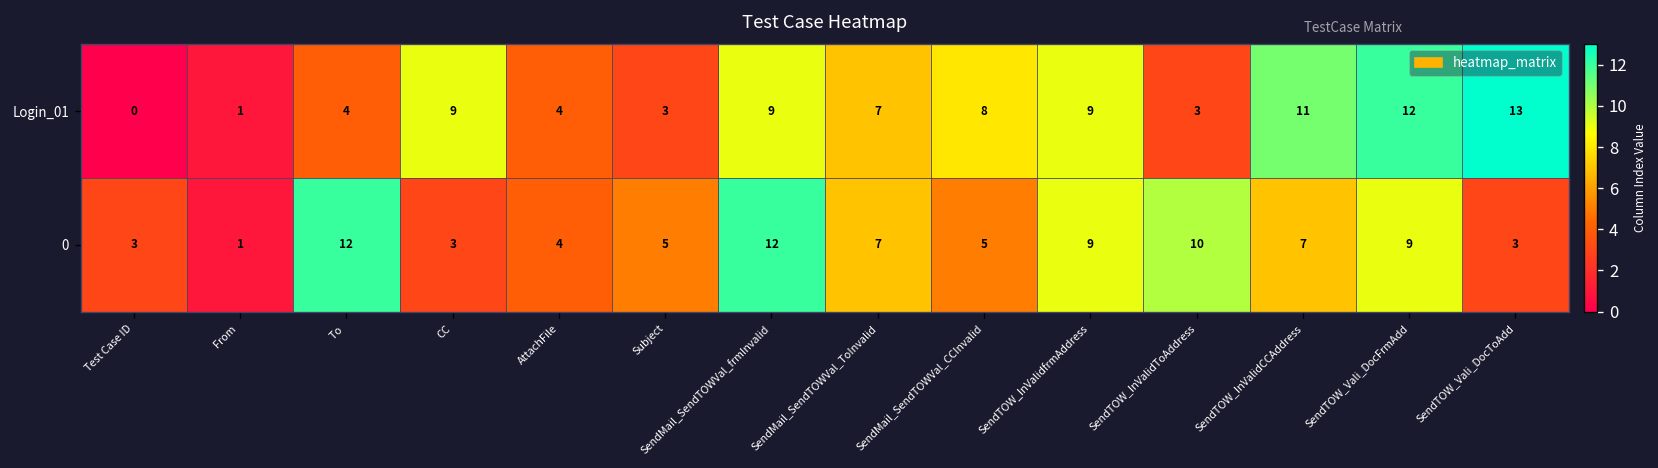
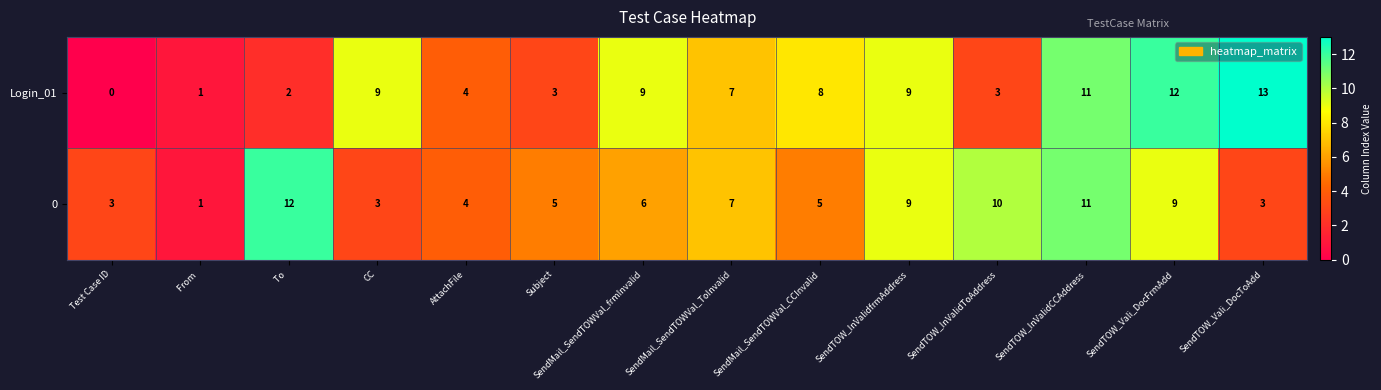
Login_01, To: 4 -> 2
0, SendMail_SendTOWVal_frmInvalid: 12 -> 6
0, SendTOW_InValidCCAddress: 7 -> 11
